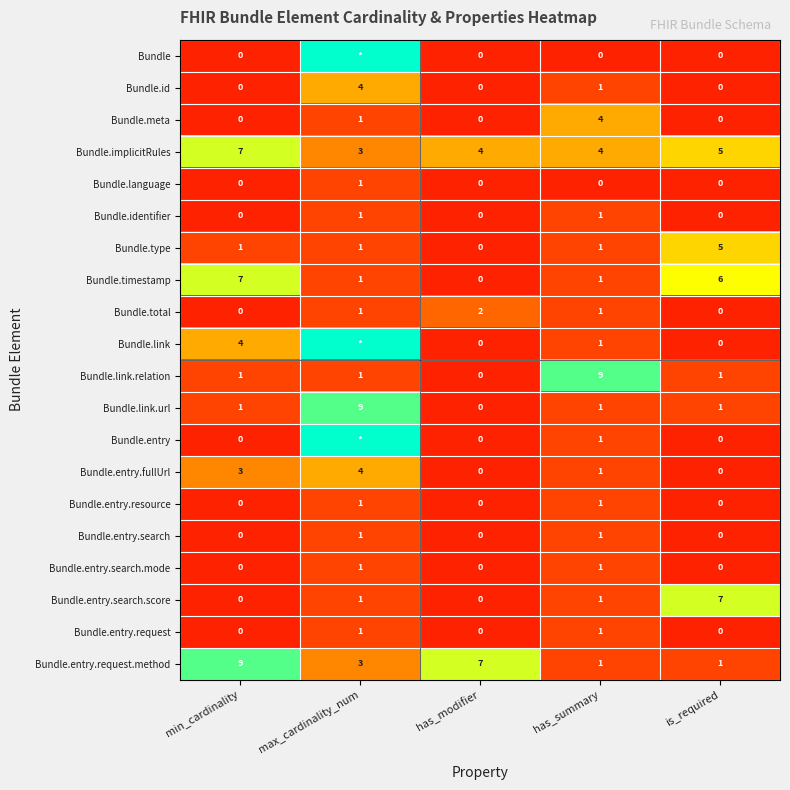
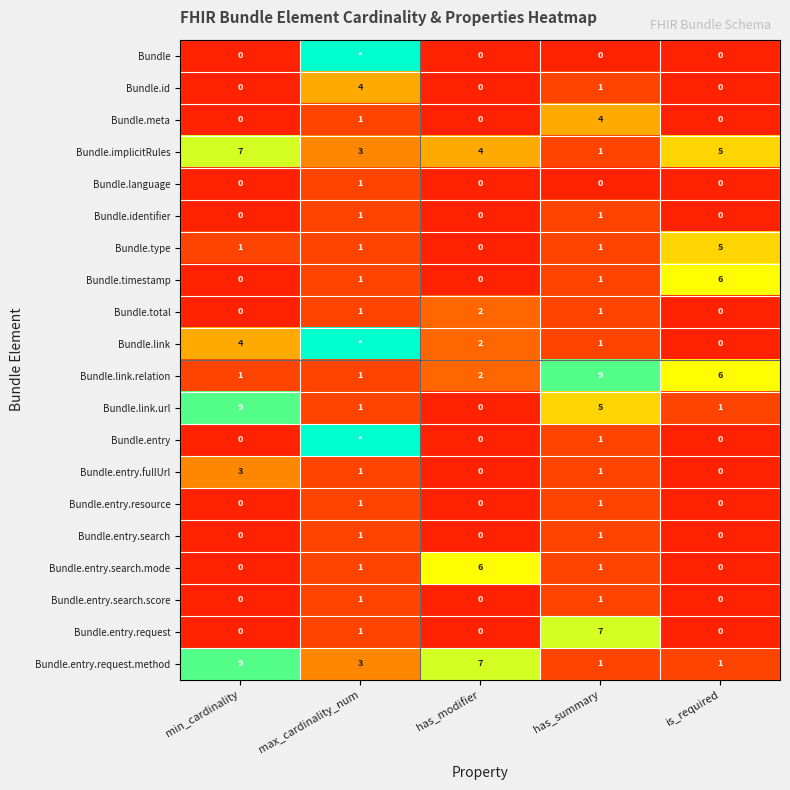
Bundle.implicitRules, has_summary: 4 -> 1
Bundle.timestamp, min_cardinality: 7 -> 0
Bundle.link, has_modifier: 0 -> 2
Bundle.link.relation, has_modifier: 0 -> 2
Bundle.link.relation, is_required: 1 -> 6
Bundle.link.url, min_cardinality: 1 -> 9
Bundle.link.url, max_cardinality_num: 9 -> 1
Bundle.link.url, has_summary: 1 -> 5
Bundle.entry.fullUrl, max_cardinality_num: 4 -> 1
Bundle.entry.search.mode, has_modifier: 0 -> 6
Bundle.entry.search.score, is_required: 7 -> 0
Bundle.entry.request, has_summary: 1 -> 7
